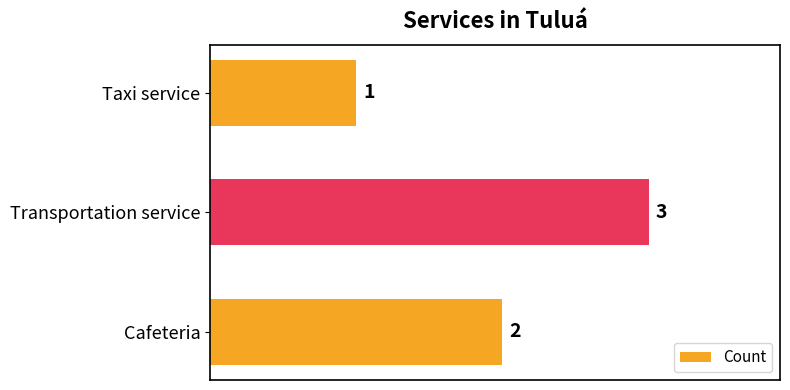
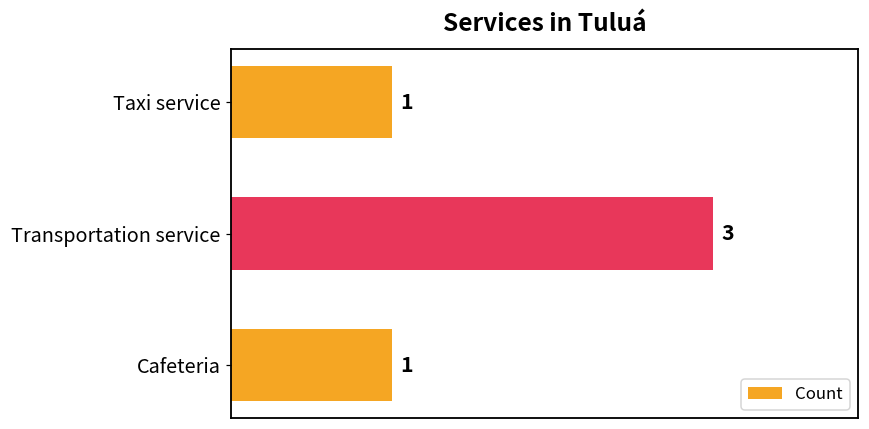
Cafeteria: 2 -> 1
